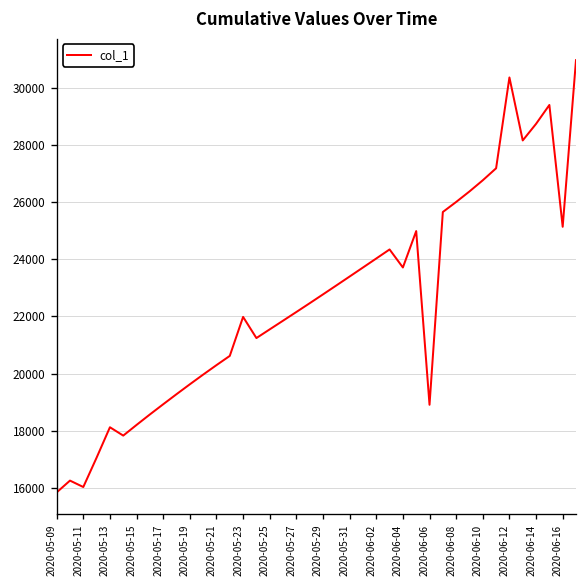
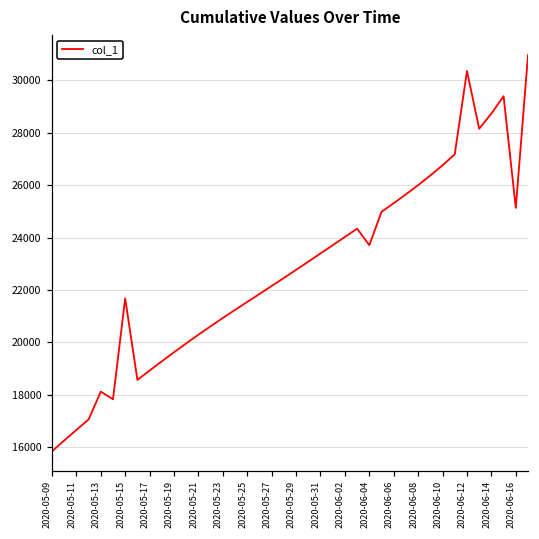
2020-05-11: 16000 -> 16700
2020-05-15: 18200 -> 21700
2020-05-23: 22000 -> 20900
2020-06-06: 18900 -> 25300
